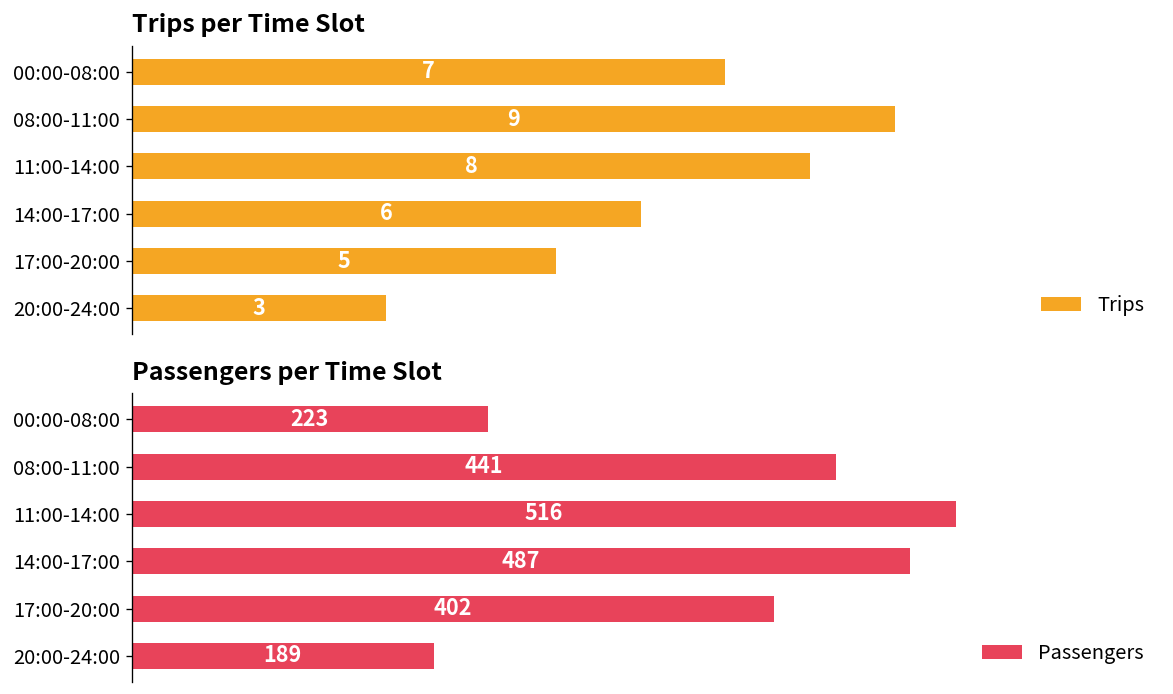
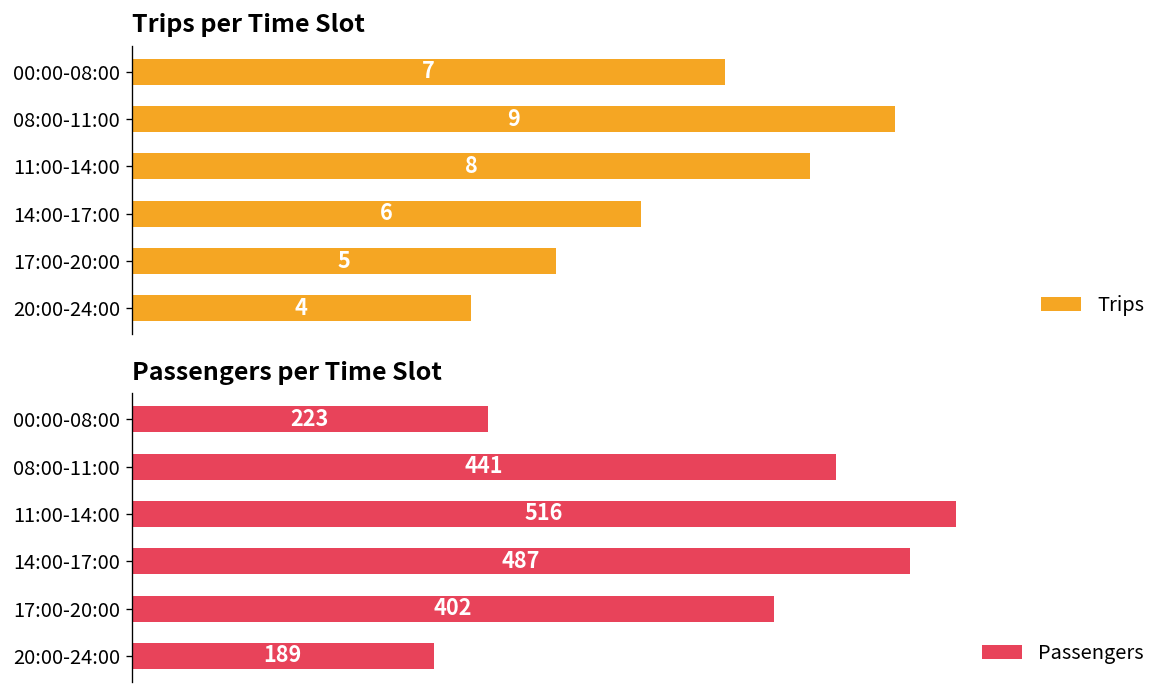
Trips per Time Slot, 20:00-24:00: 3 -> 4
